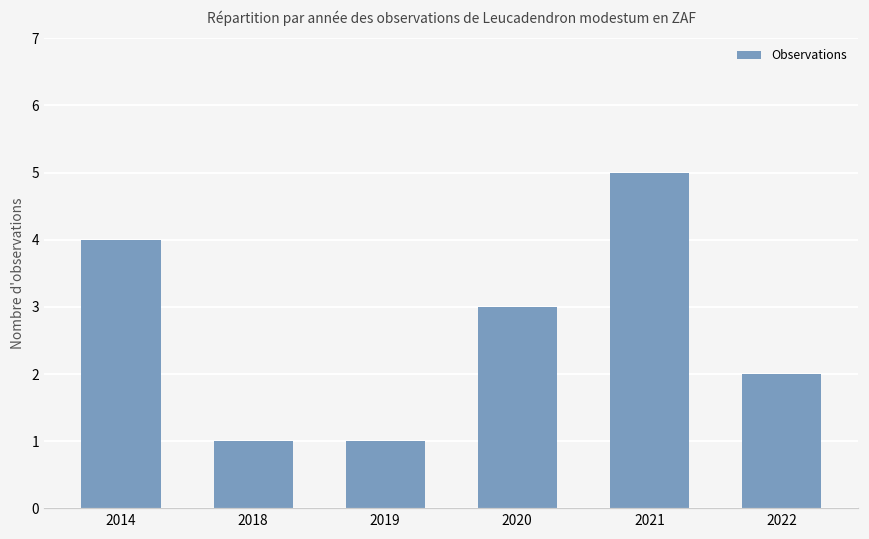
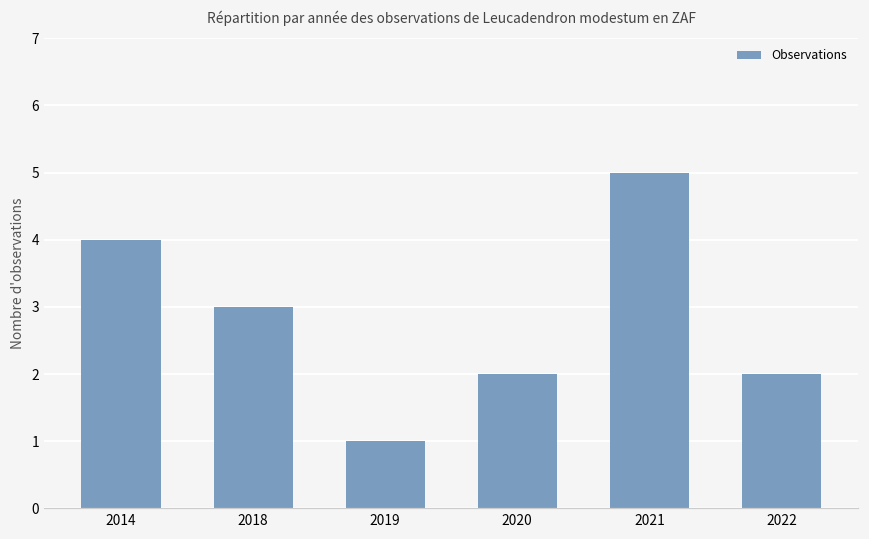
2018: 1 -> 3
2020: 3 -> 2
